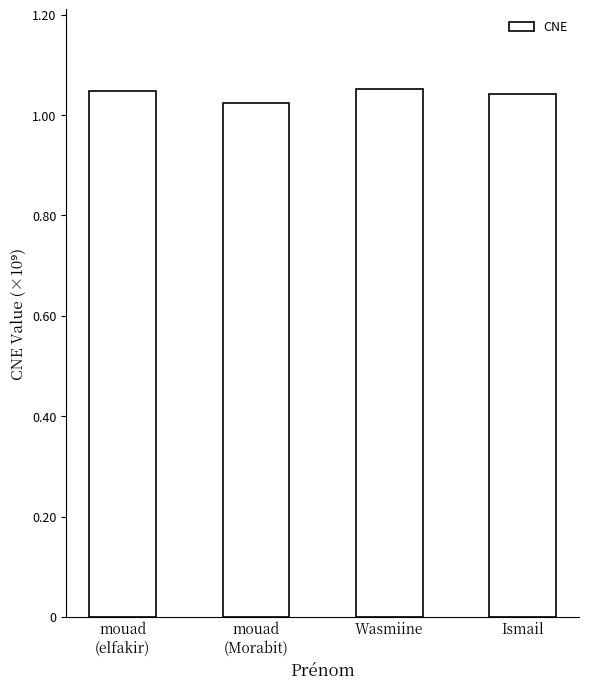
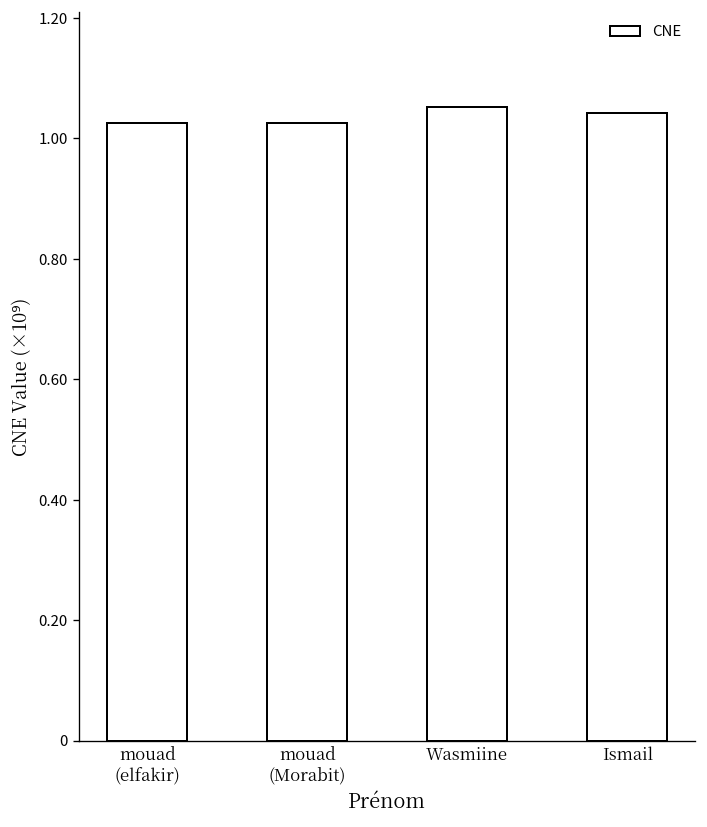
mouad (elfakir): 1.05 -> 1.03
